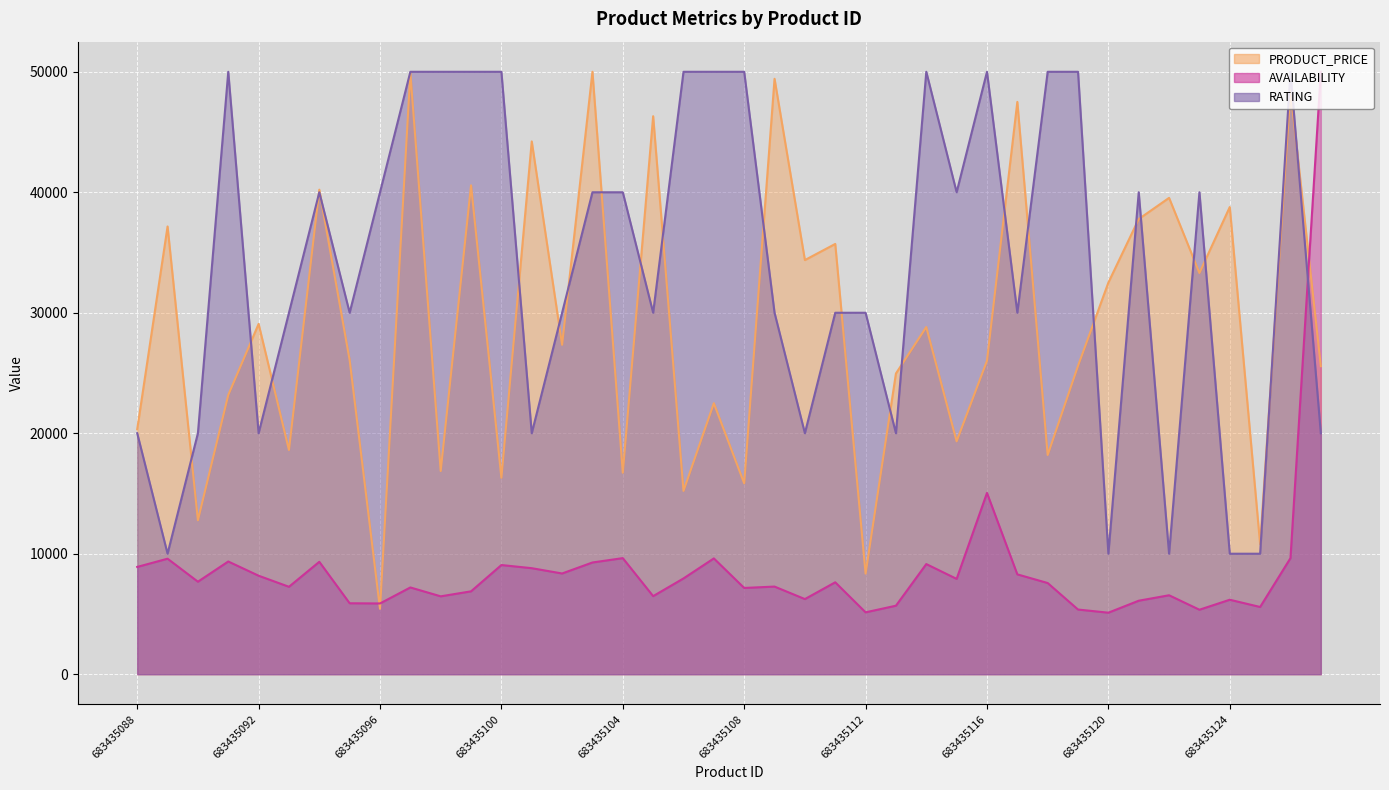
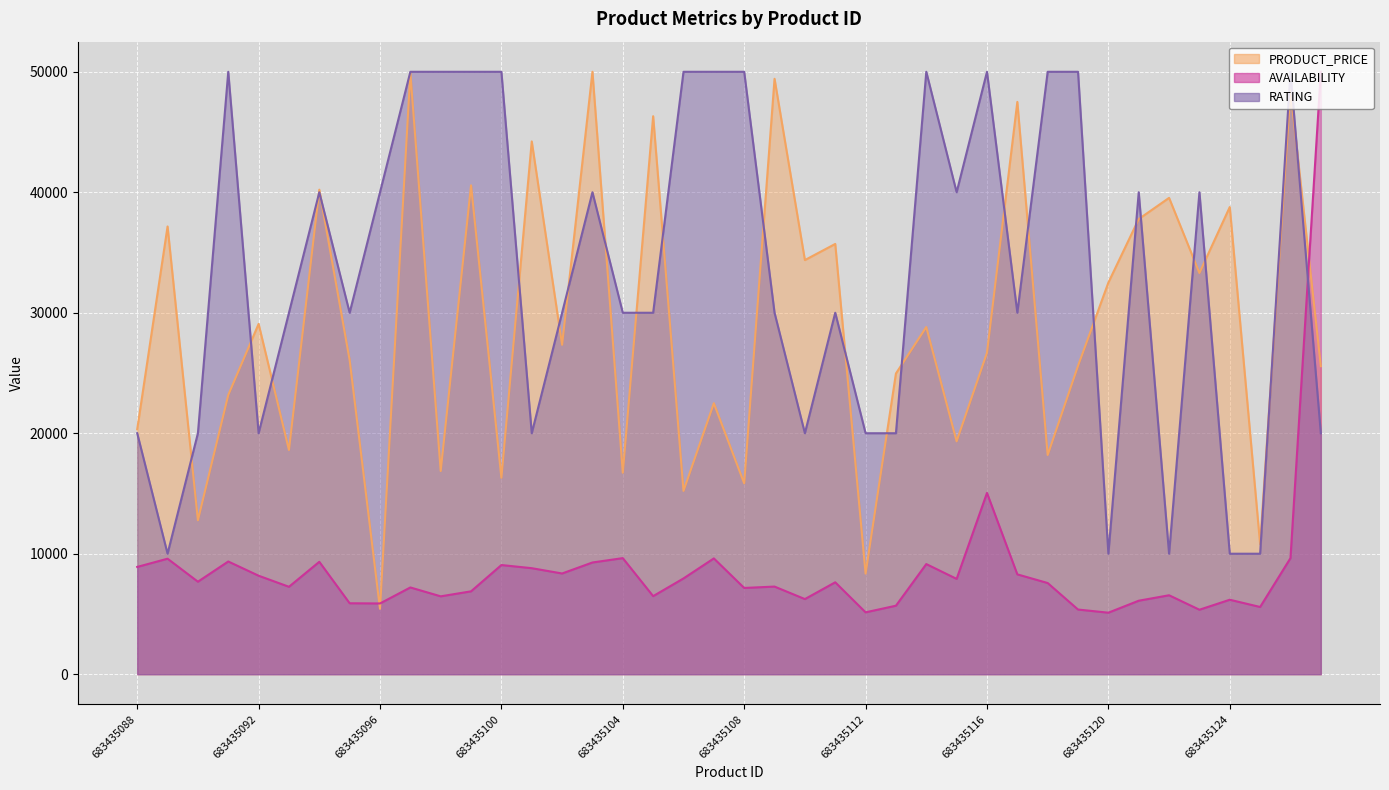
RATING, 683435104: 40000 -> 30000
RATING, 683435112: 30000 -> 20000
PRODUCT_PRICE, 683435116: 26000 -> 26700
